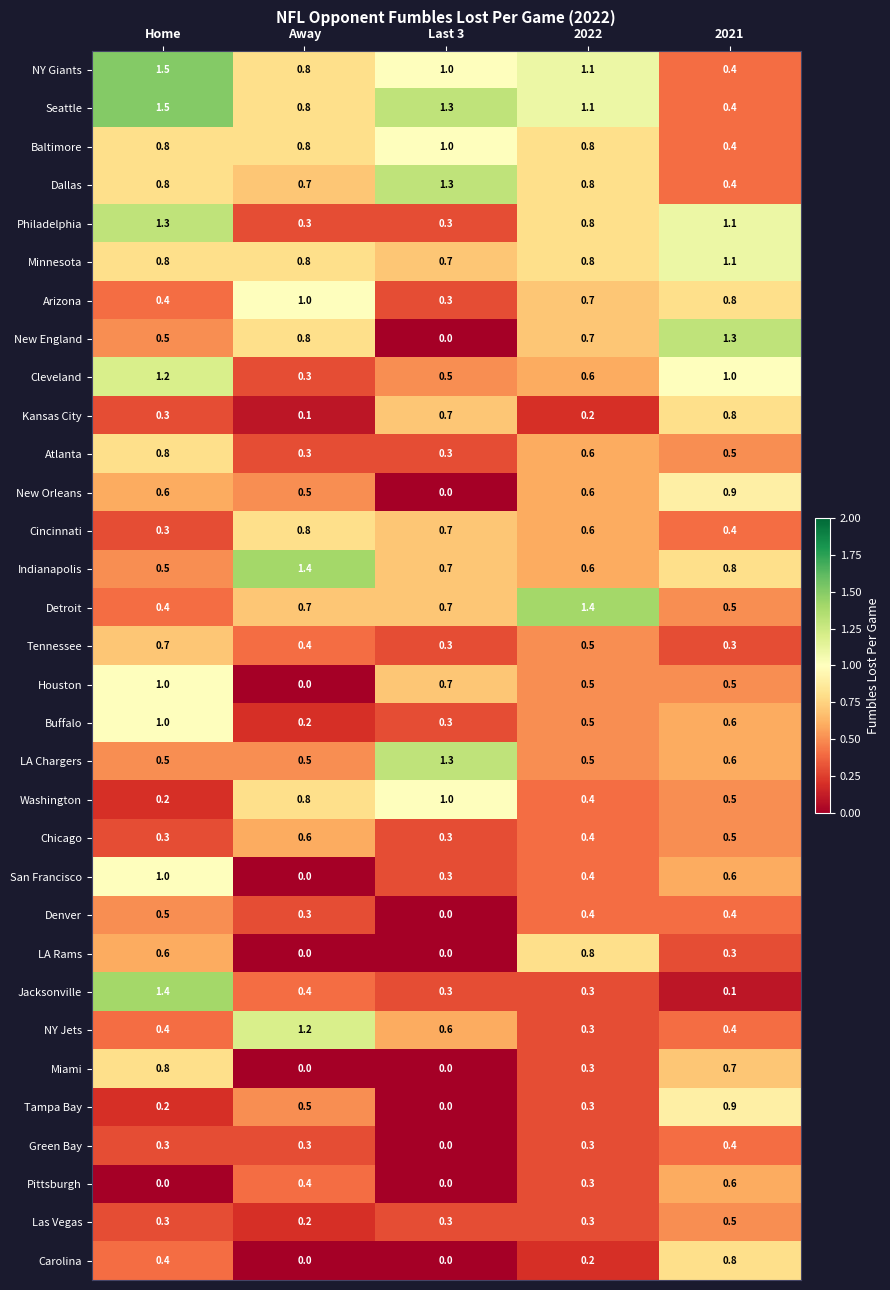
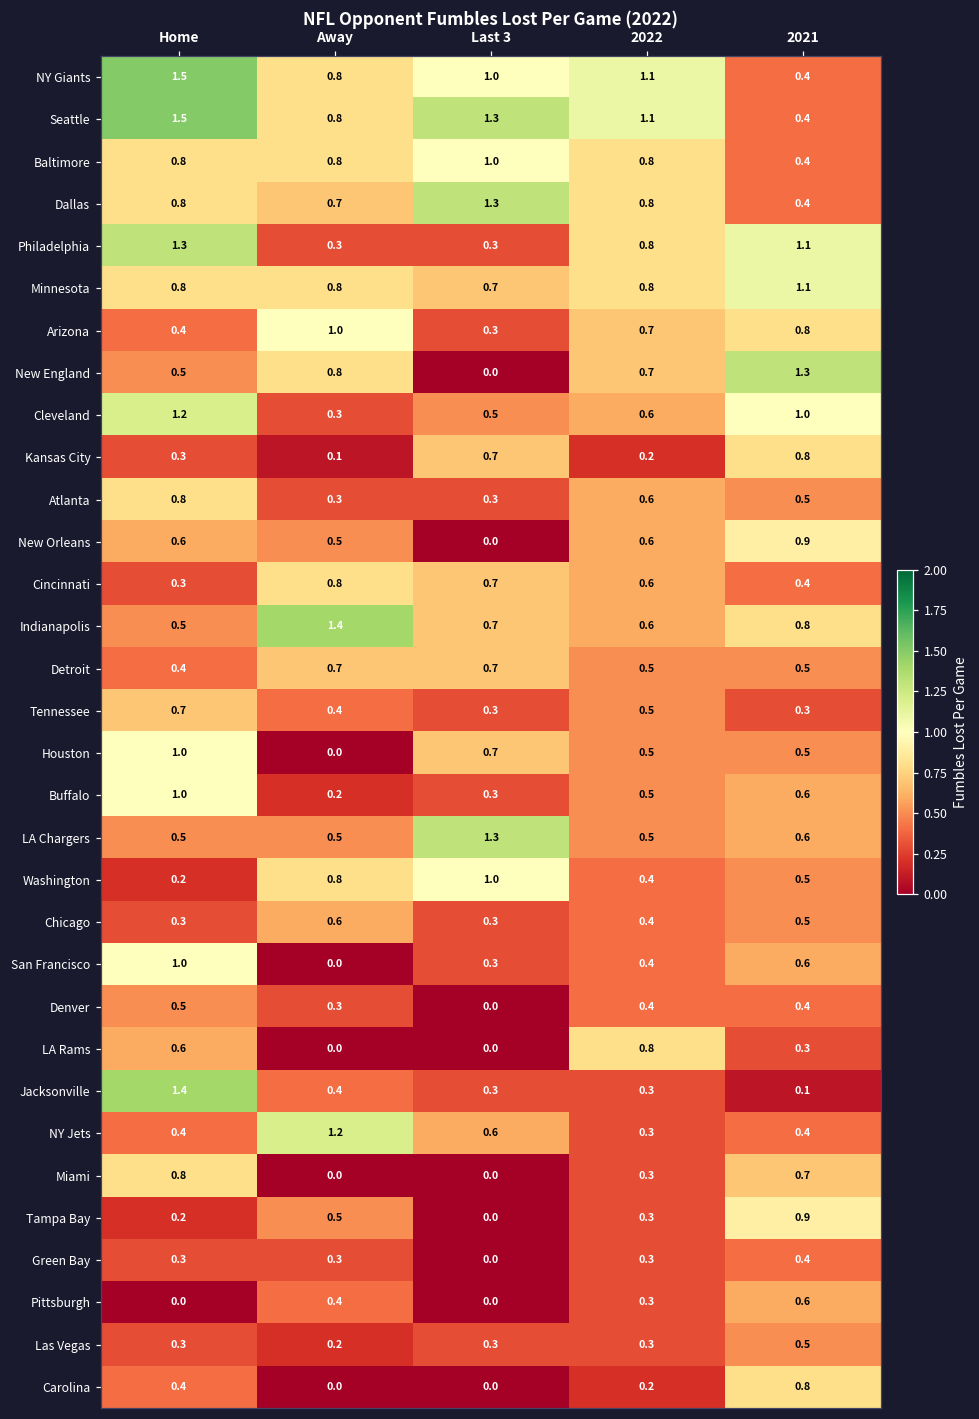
Detroit, 2022: 1.4 -> 0.5
